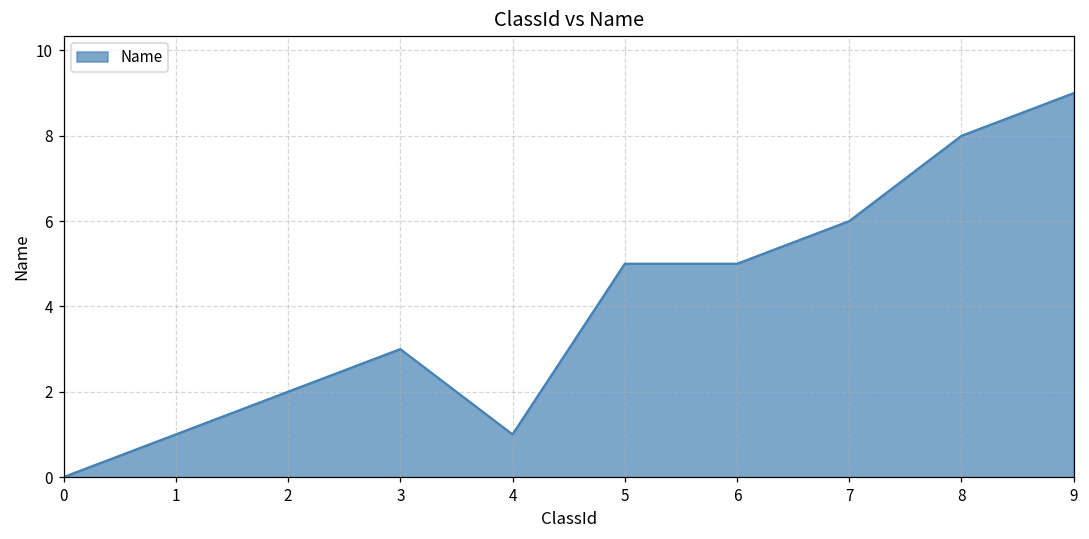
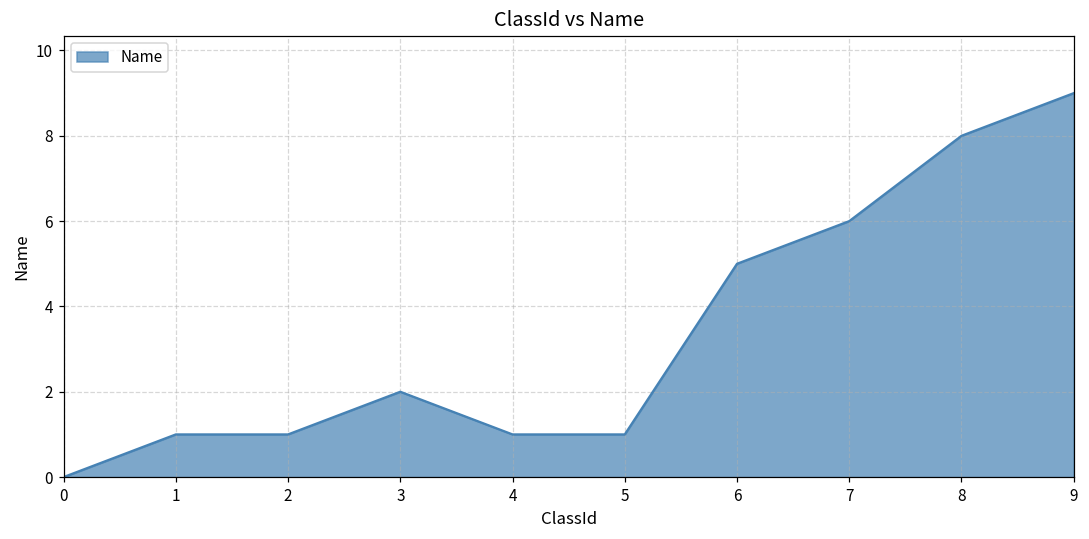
2: 2 -> 1
3: 3 -> 2
5: 5 -> 1
